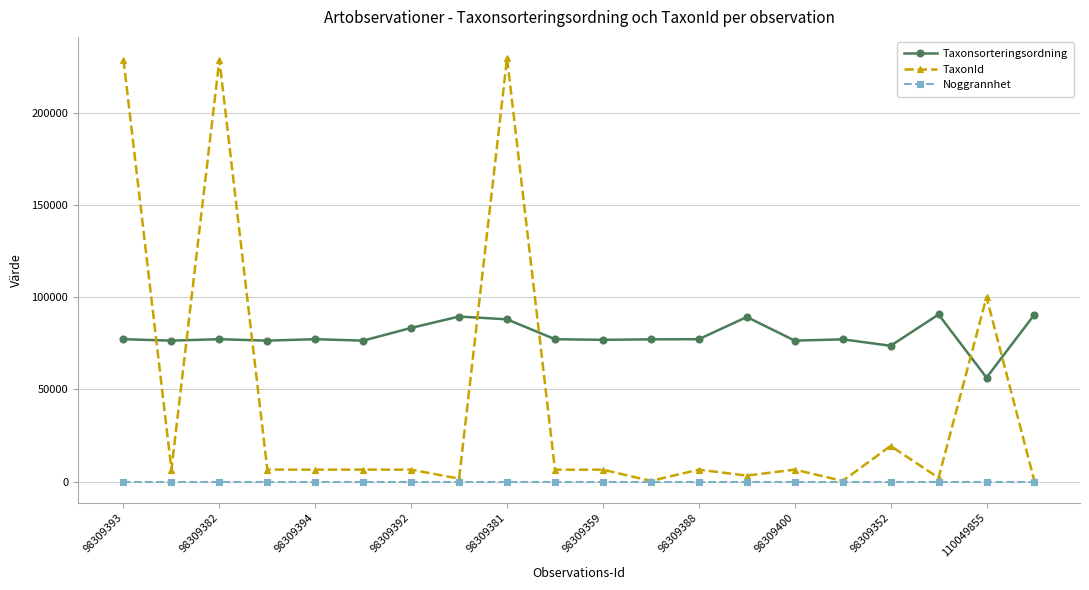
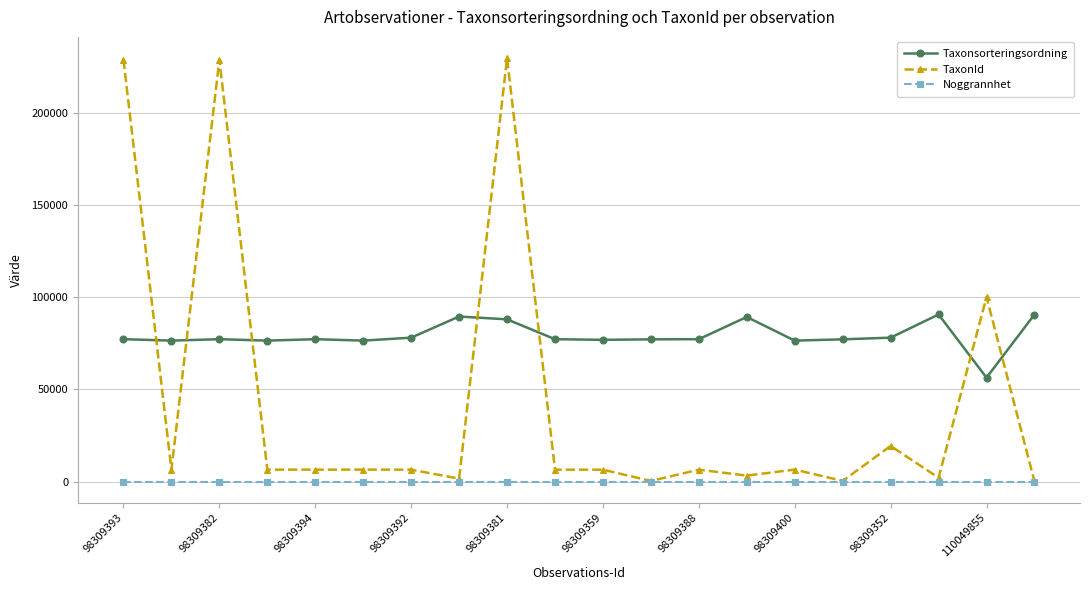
Taxonsorteringsordning, 98309392: 83000 -> 78000
Taxonsorteringsordning, 98309352: 74000 -> 78000
